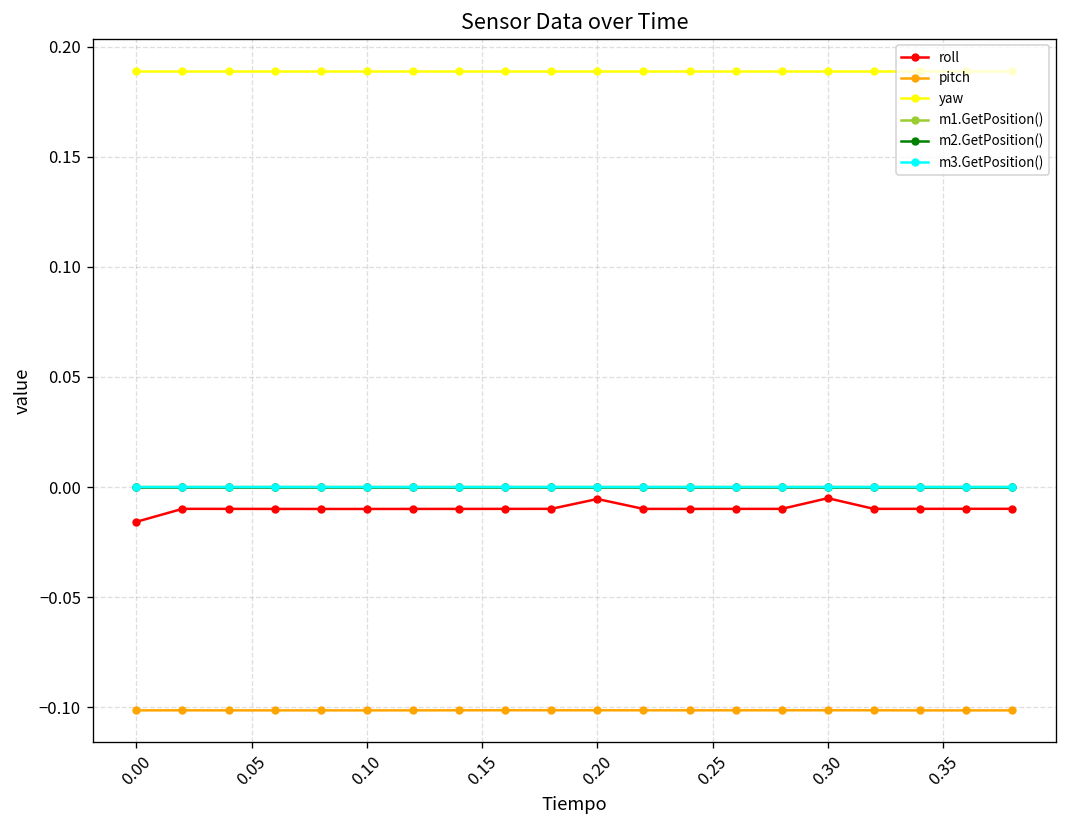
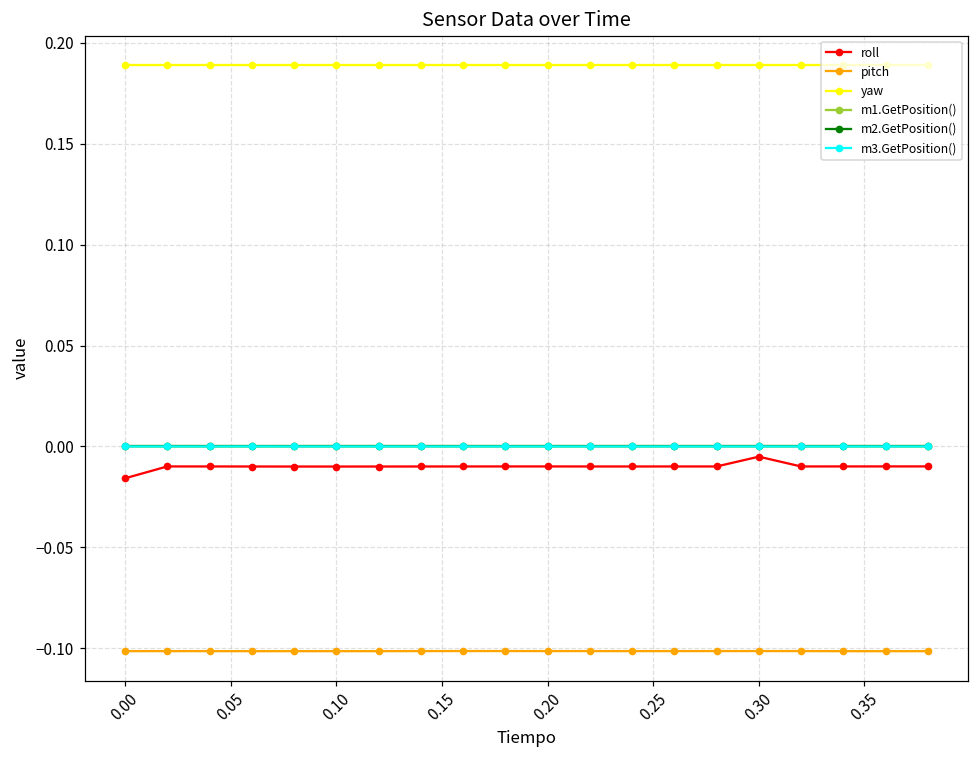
roll, 0.20: -0.005 -> -0.010
